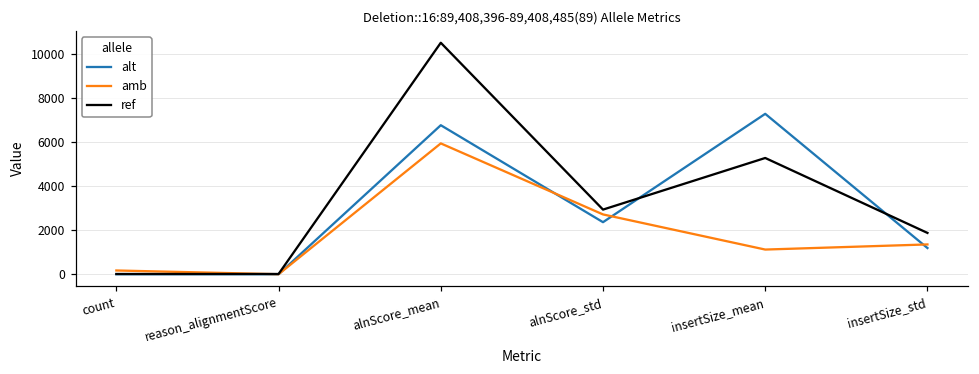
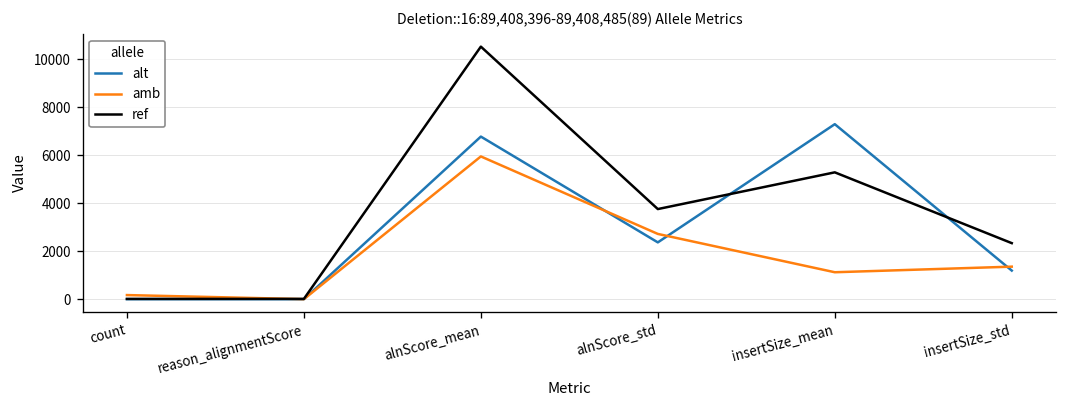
ref, alnScore_std: 2900 -> 3800
ref, insertSize_std: 1900 -> 2300
